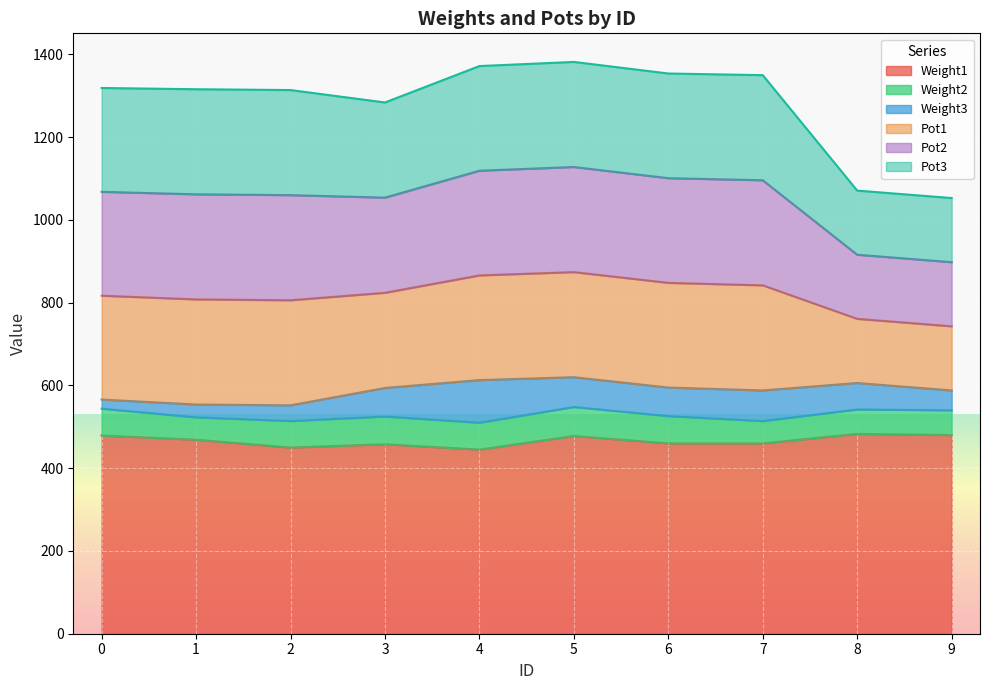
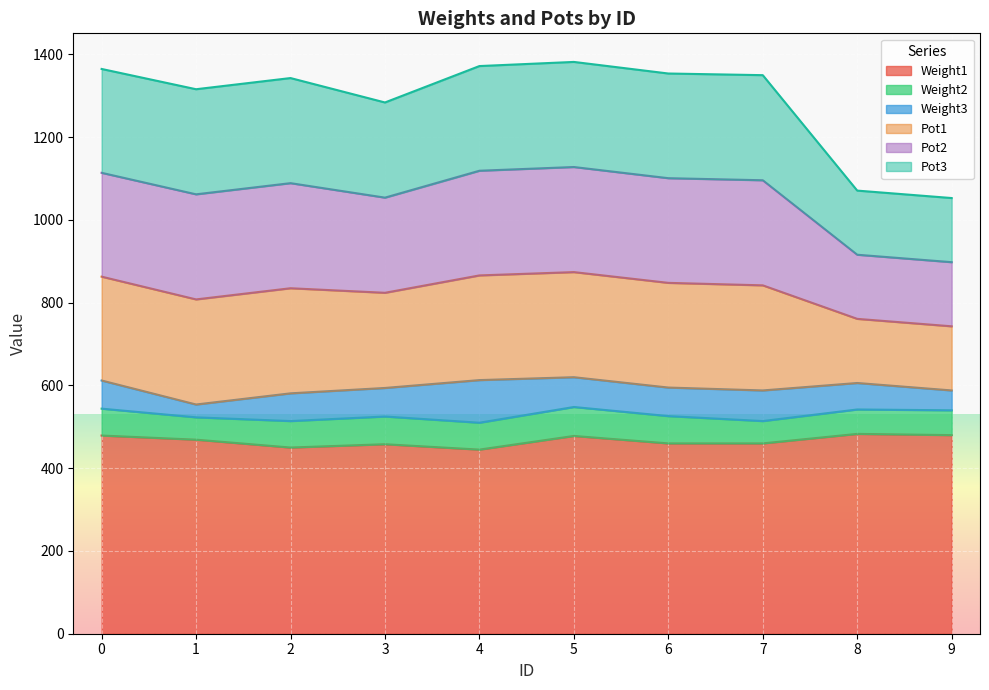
Weight3, 0: 20 -> 70
Weight3, 2: 40 -> 70
